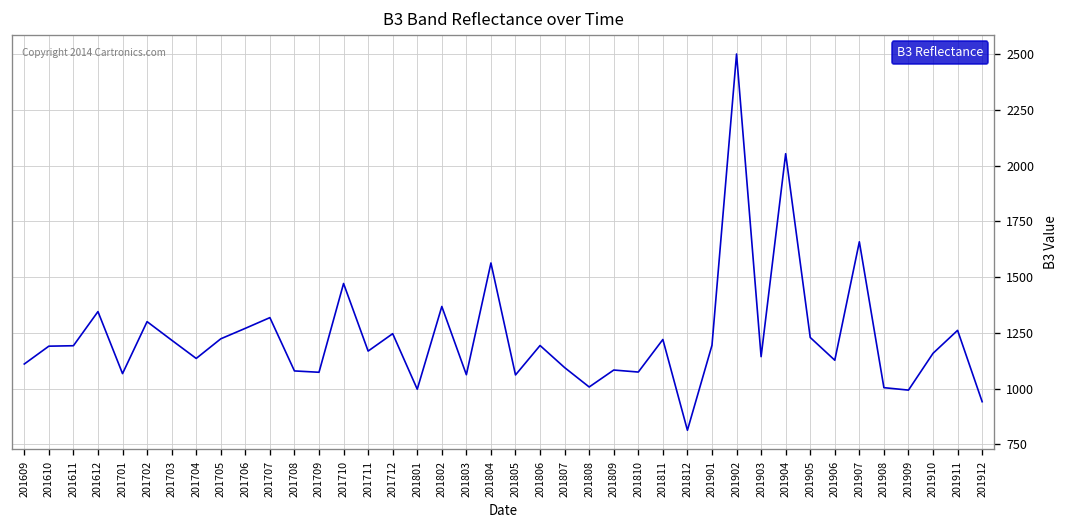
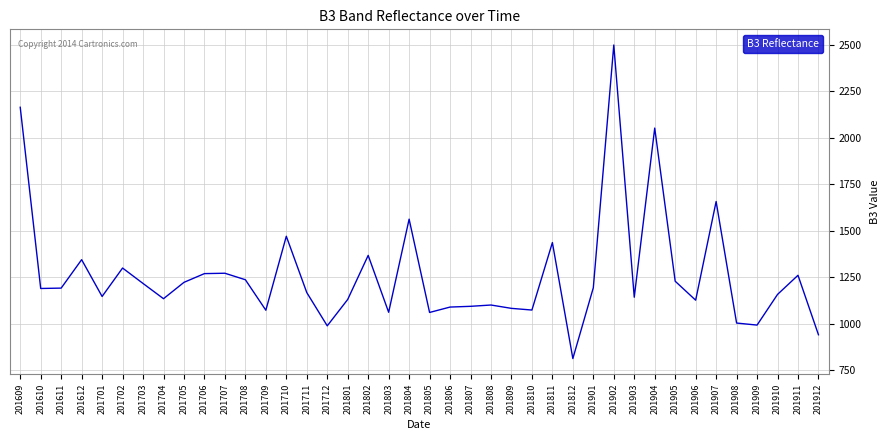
201609: 1110 -> 2170
201701: 1070 -> 1150
201707: 1320 -> 1270
201708: 1080 -> 1240
201712: 1250 -> 990
201801: 1000 -> 1130
201806: 1190 -> 1090
201808: 1010 -> 1100
201811: 1220 -> 1440
